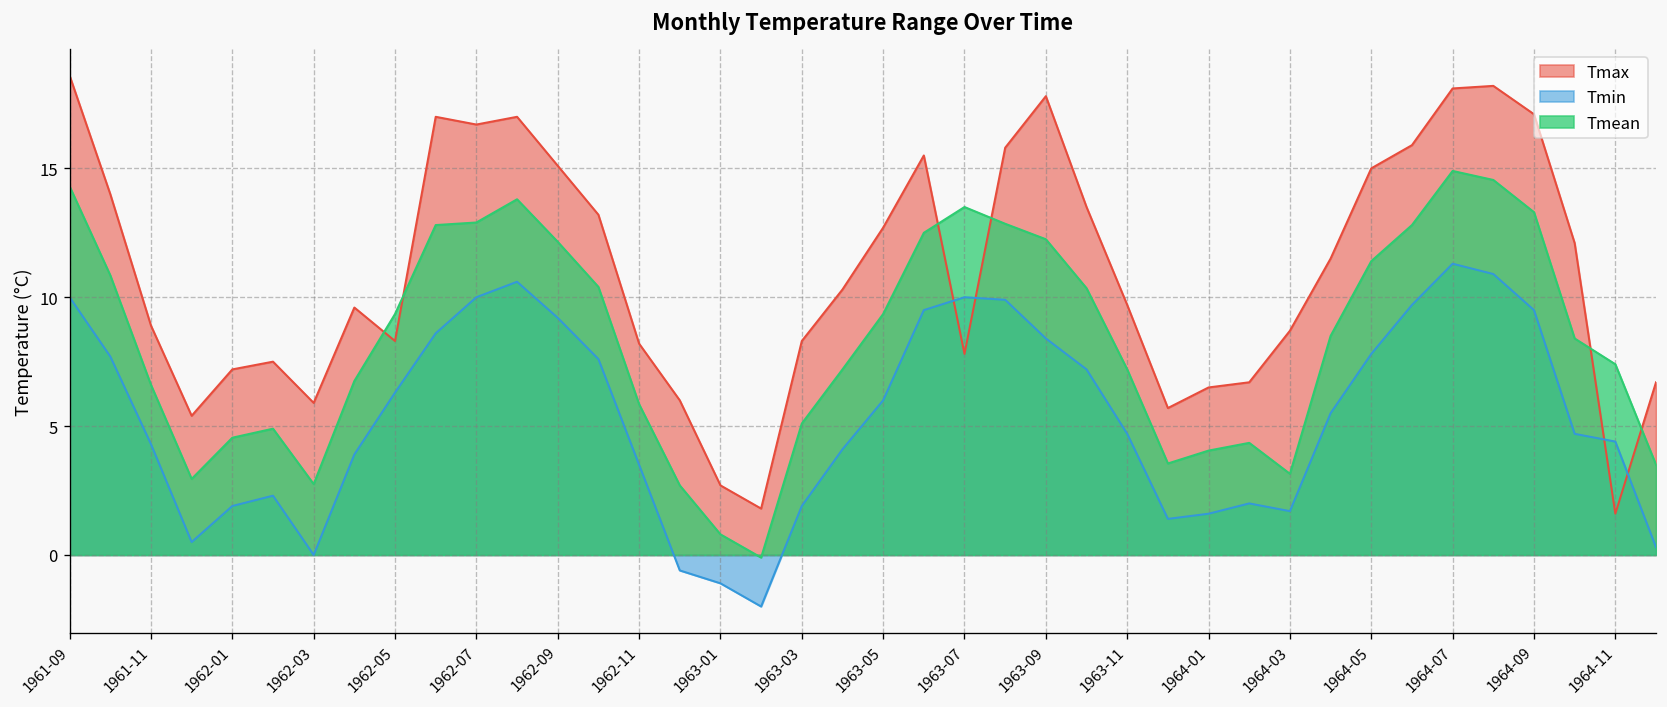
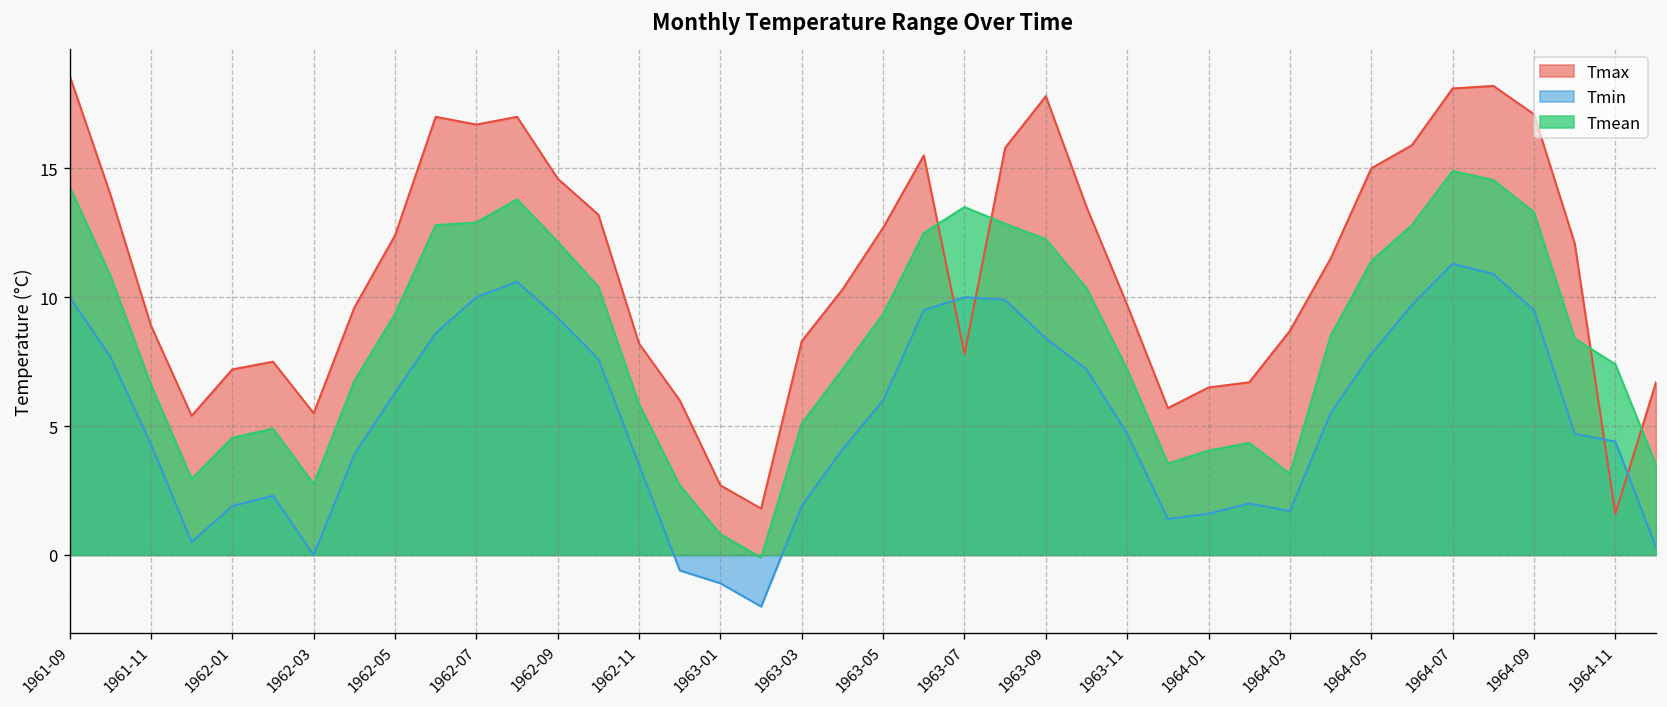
Tmax, 1962-03: 5.9 -> 5.5
Tmax, 1962-05: 8.3 -> 12.4
Tmax, 1962-09: 15.1 -> 14.6
